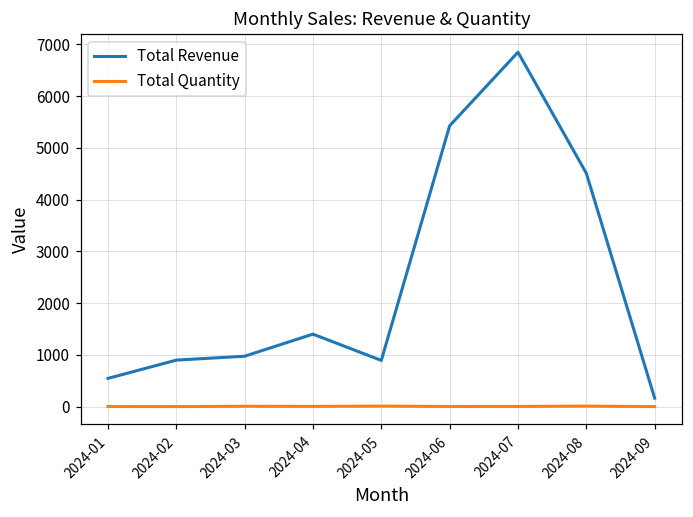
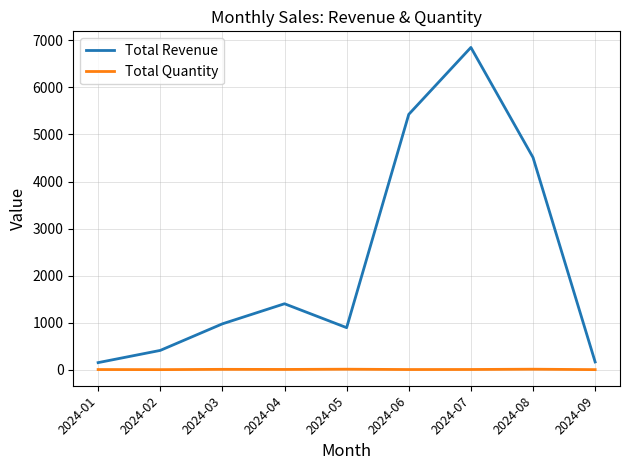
Total Revenue, 2024-01: 500 -> 100
Total Revenue, 2024-02: 900 -> 400
